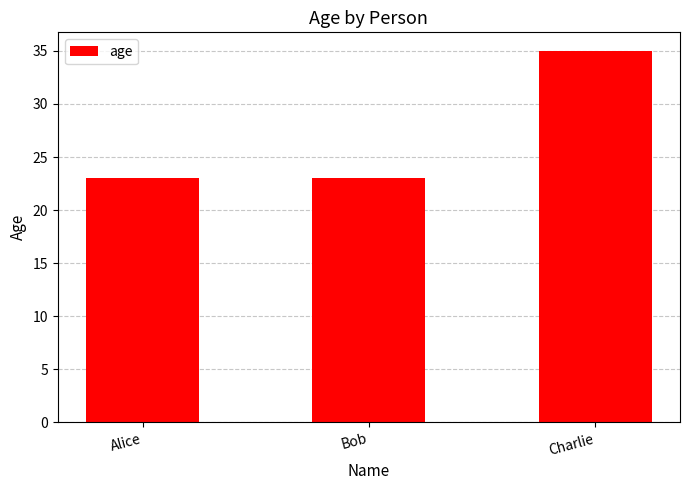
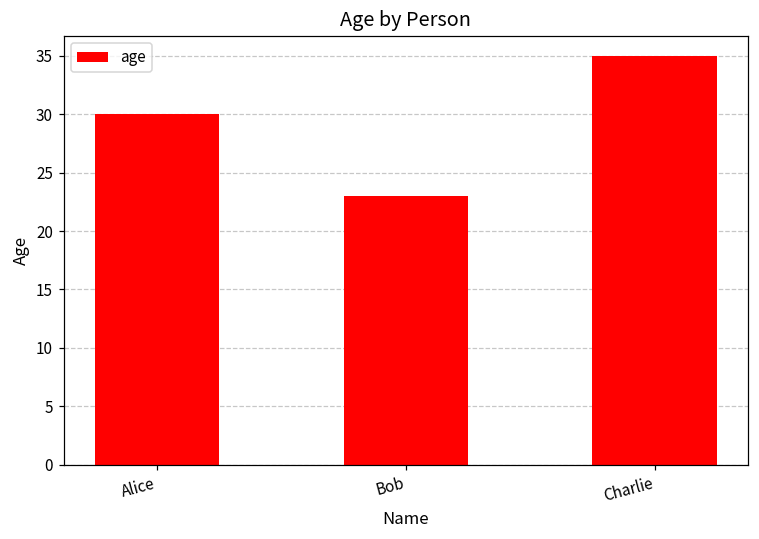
Alice: 23 -> 30
